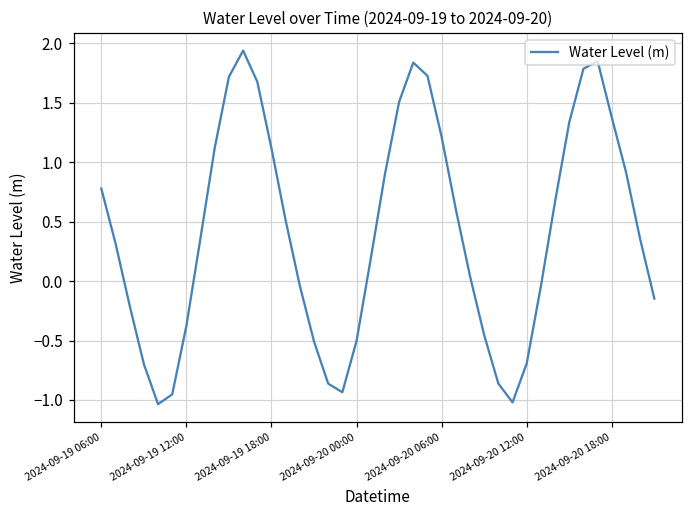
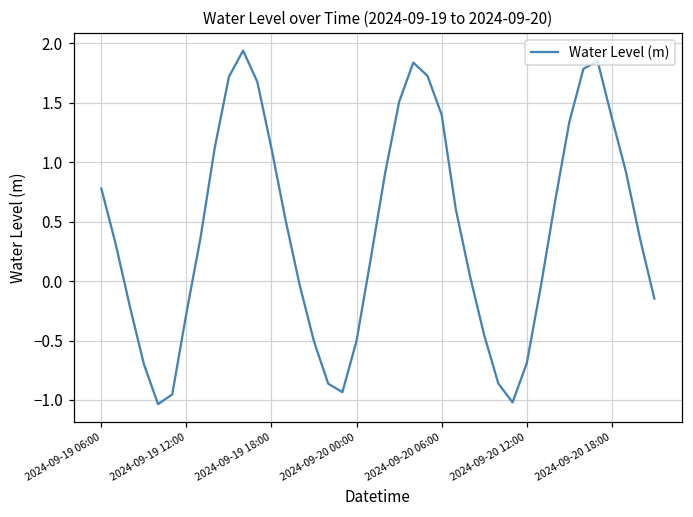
2024-09-19 12:00: -0.38 -> -0.27
2024-09-20 06:00: 1.21 -> 1.40
